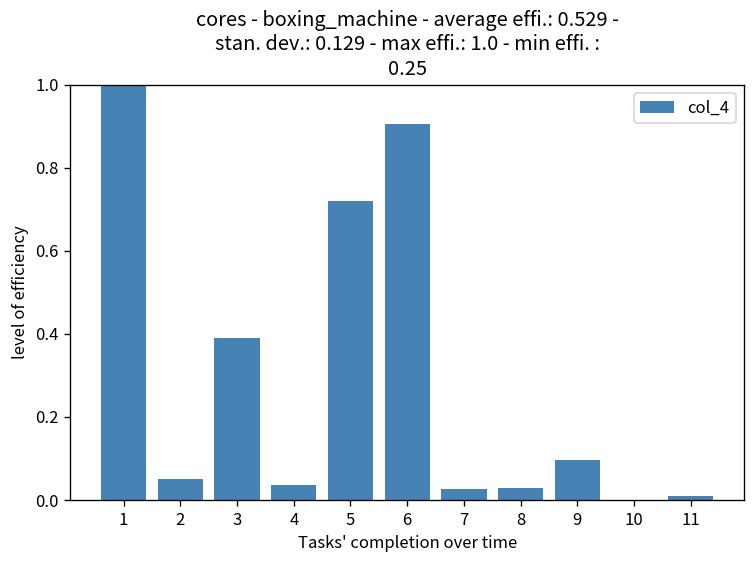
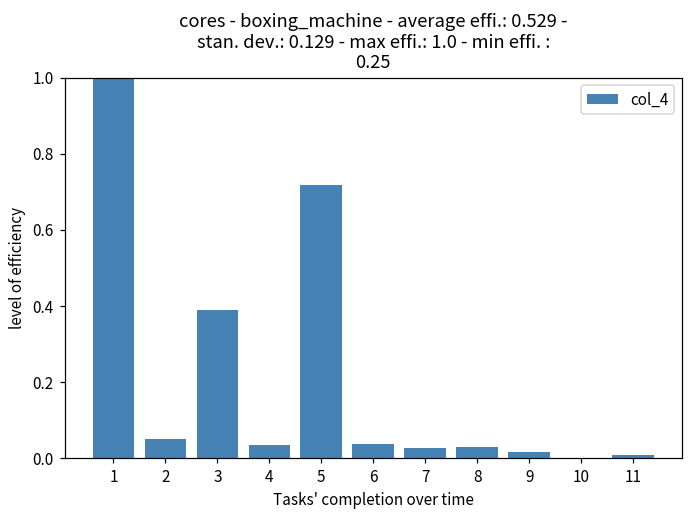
6: 0.91 -> 0.04
9: 0.10 -> 0.02
